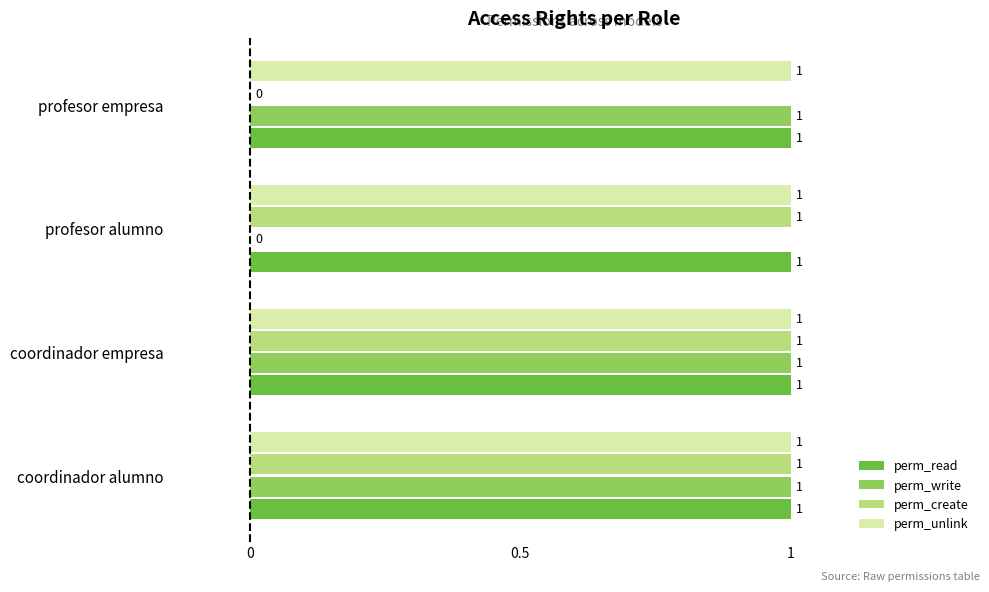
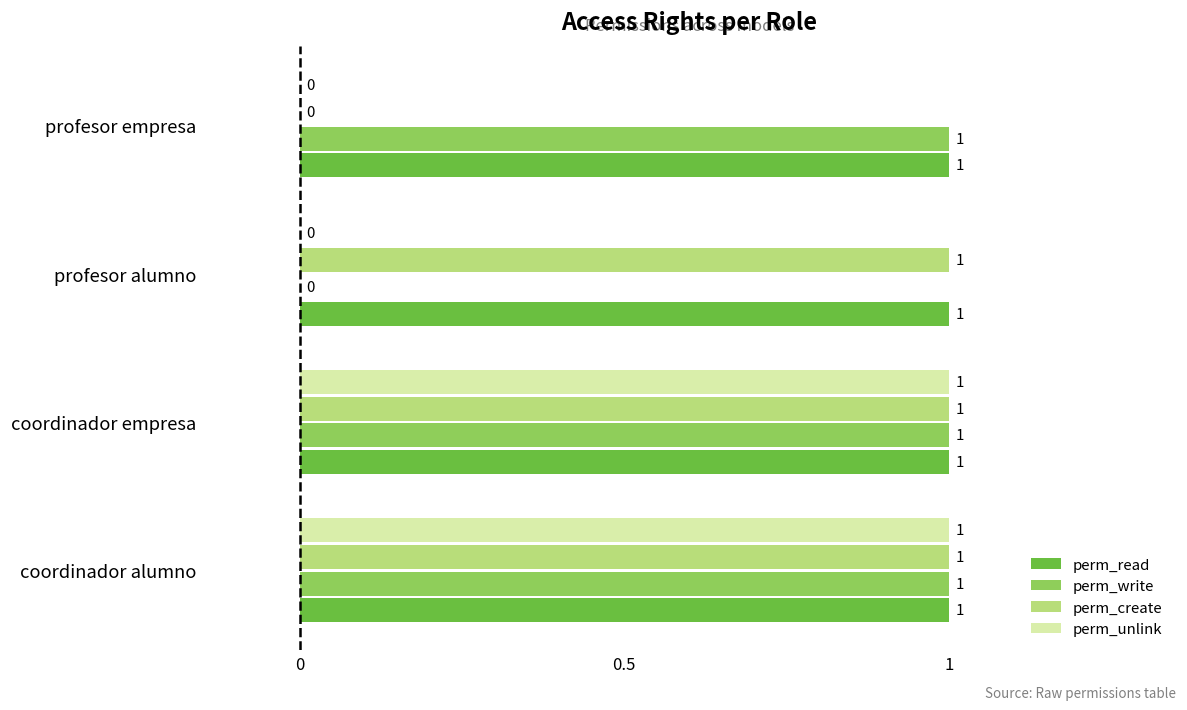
perm_unlink, profesor empresa: 1 -> 0
perm_unlink, profesor alumno: 1 -> 0
